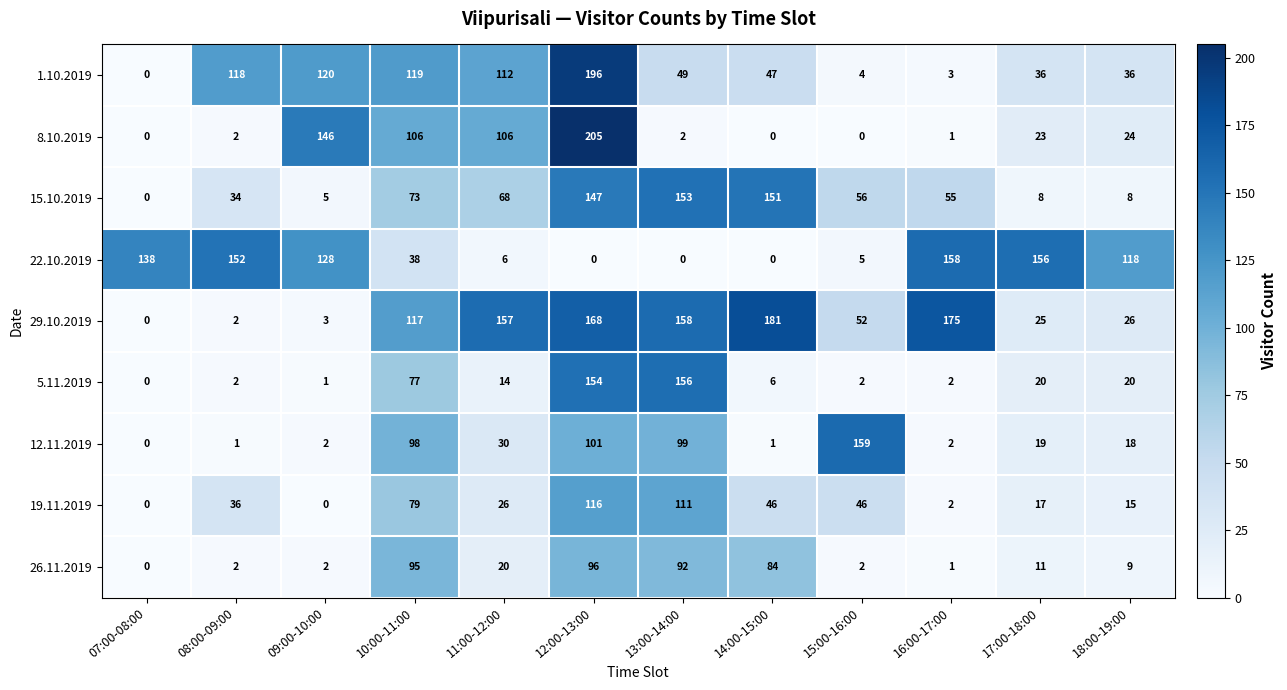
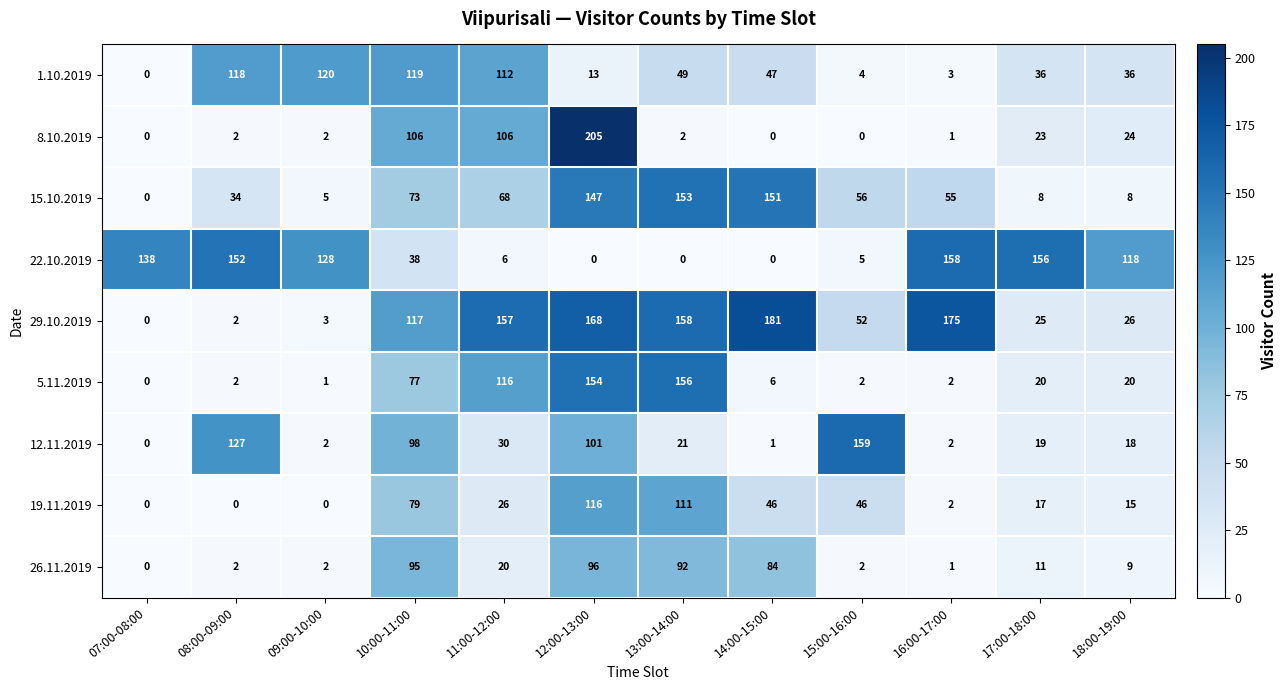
1.10.2019, 12:00-13:00: 196 -> 13
8.10.2019, 09:00-10:00: 146 -> 2
5.11.2019, 11:00-12:00: 14 -> 116
12.11.2019, 08:00-09:00: 1 -> 127
12.11.2019, 13:00-14:00: 99 -> 21
19.11.2019, 08:00-09:00: 36 -> 0
